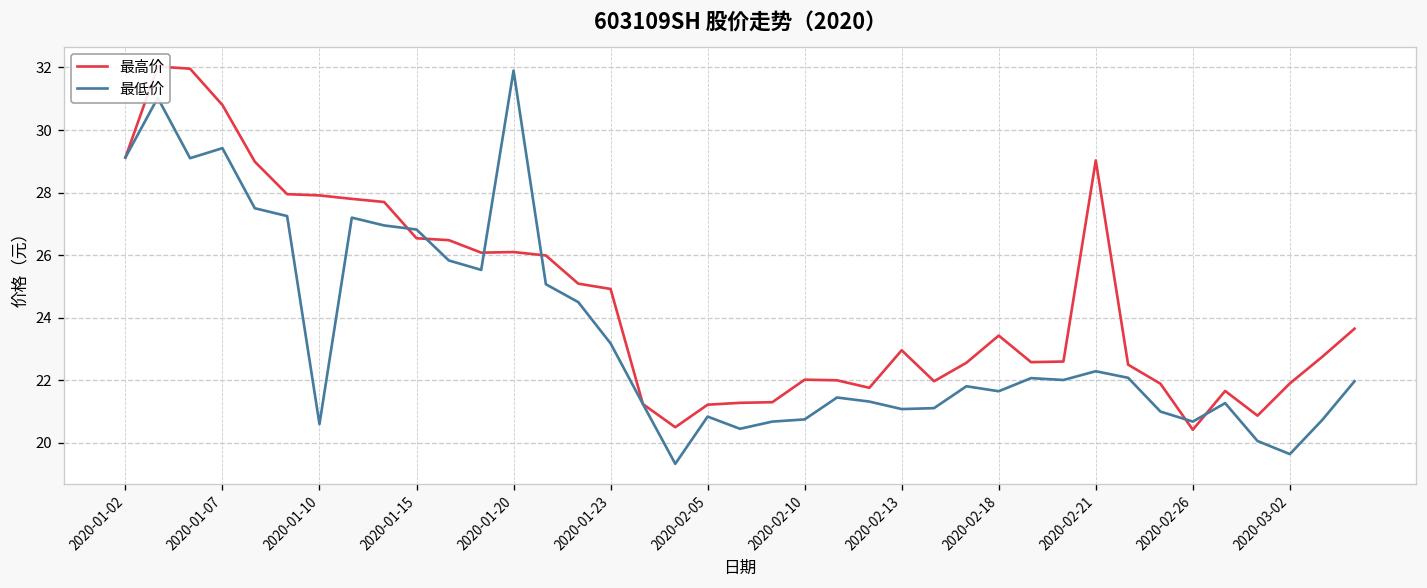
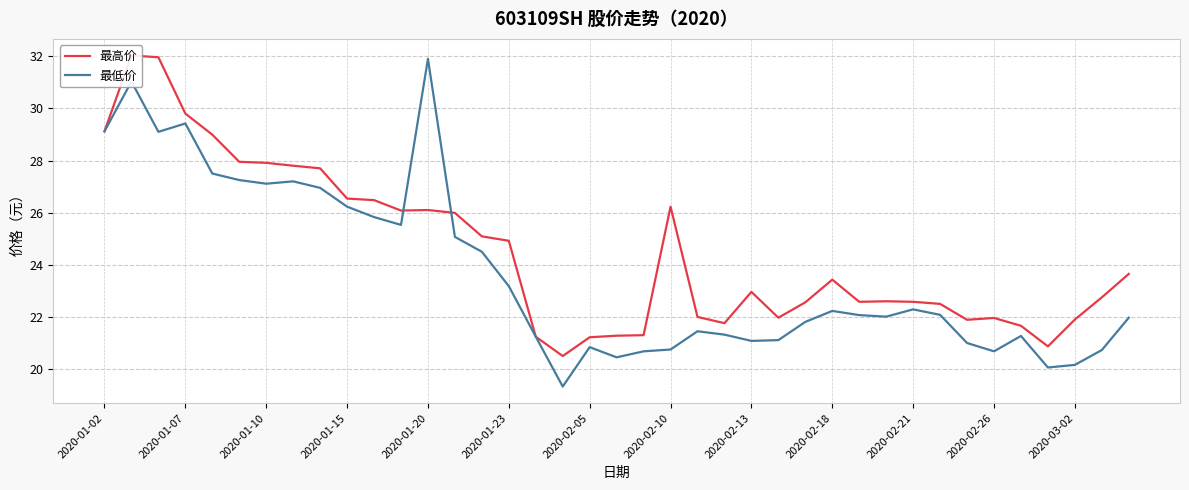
最高价, 2020-01-07: 30.8 -> 29.8
最低价, 2020-01-10: 20.6 -> 27.1
最低价, 2020-01-15: 26.8 -> 26.2
最高价, 2020-02-10: 22.0 -> 26.2
最低价, 2020-02-18: 21.7 -> 22.2
最高价, 2020-02-21: 29.0 -> 22.6
最高价, 2020-02-26: 20.4 -> 22.0
最低价, 2020-03-02: 19.6 -> 20.2
